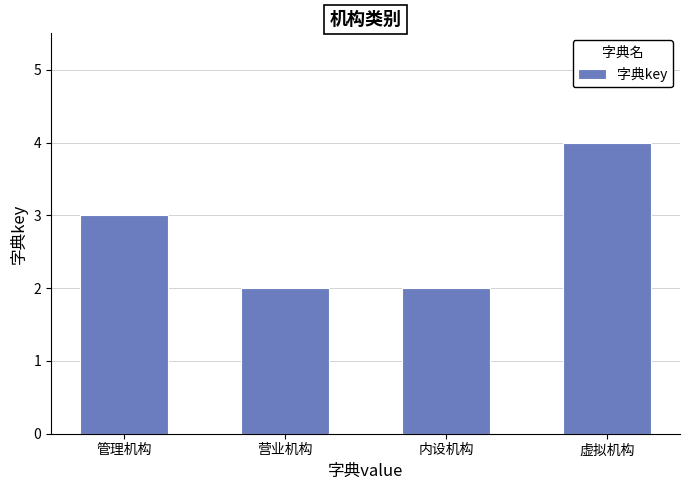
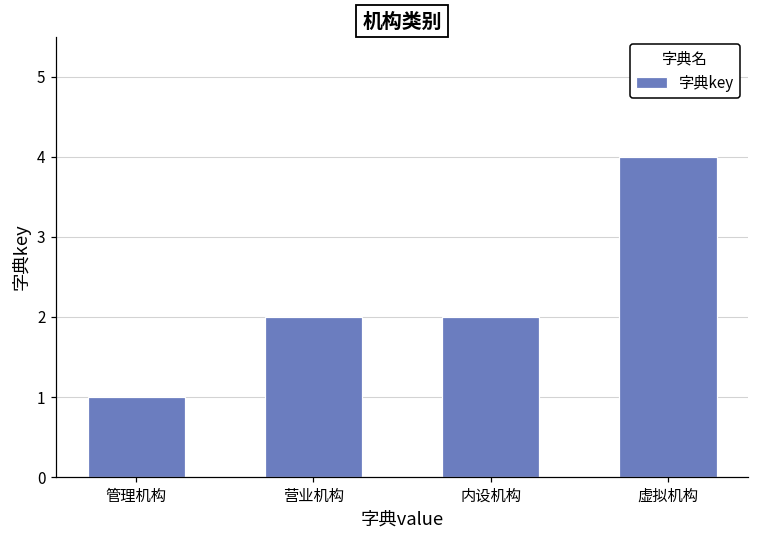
管理机构: 3 -> 1
